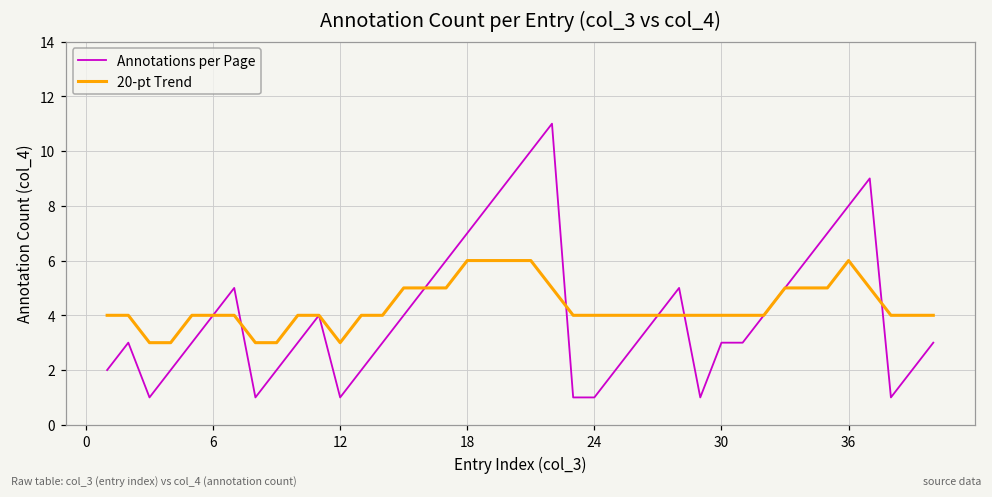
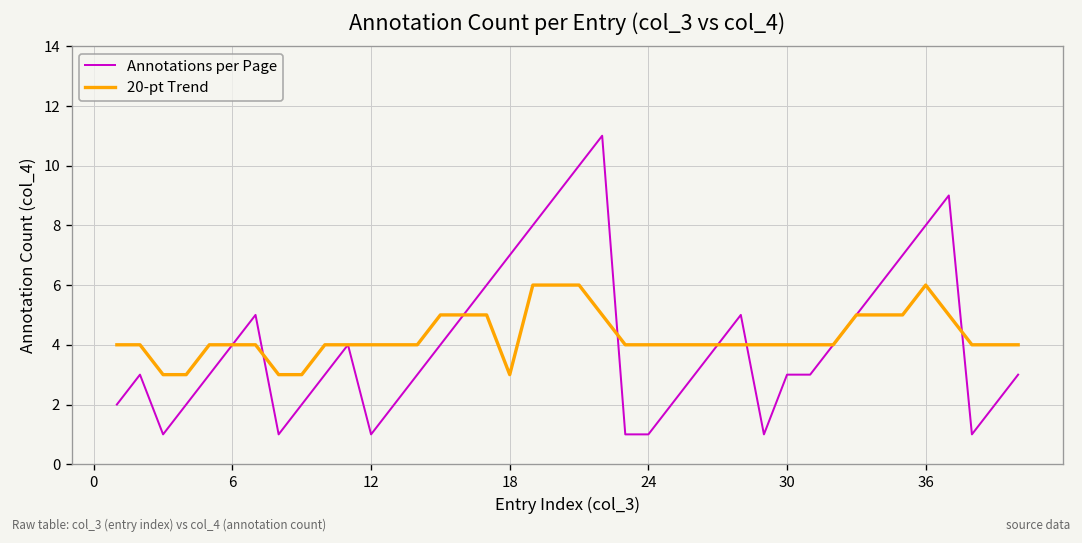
20-pt Trend, 12: 3 -> 4
20-pt Trend, 18: 6 -> 3
